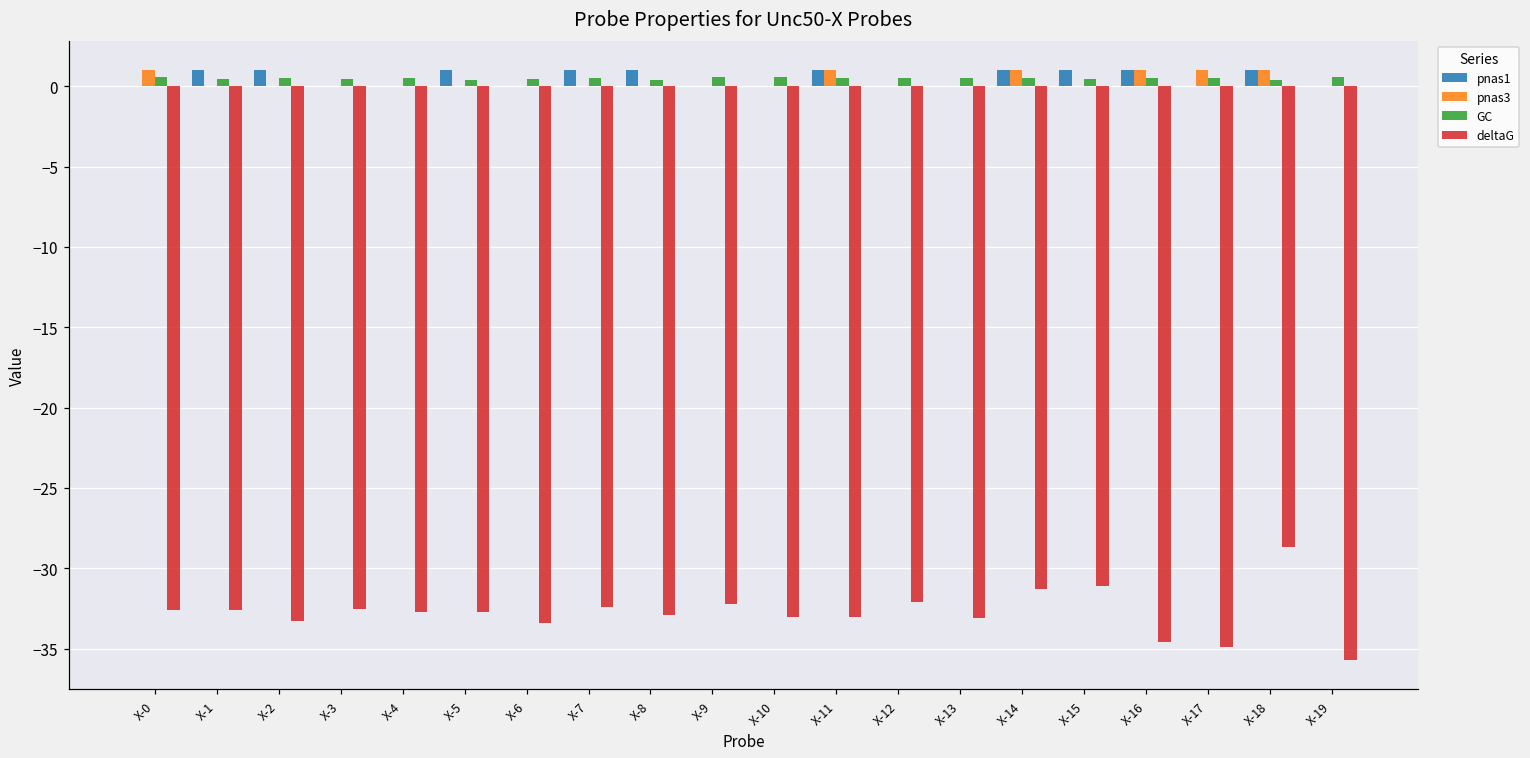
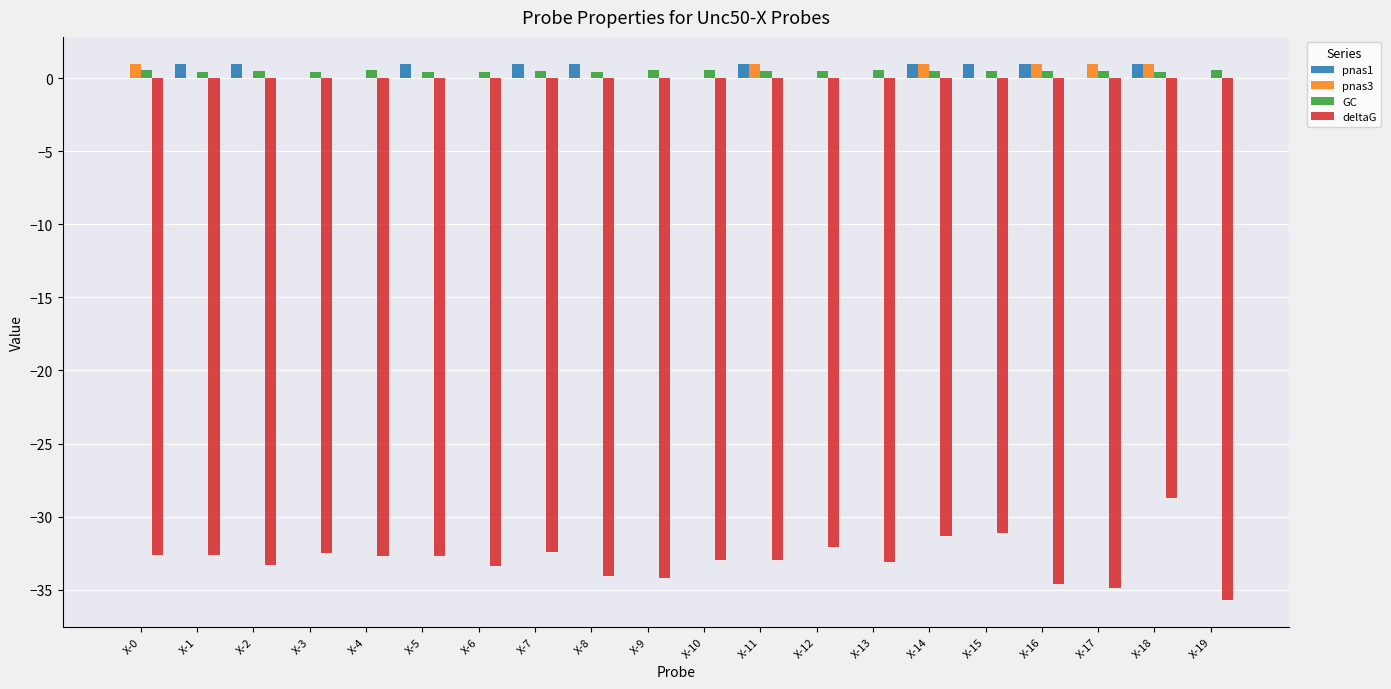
deltaG, X-8: -32.9 -> -34.1
deltaG, X-9: -32.2 -> -34.2
